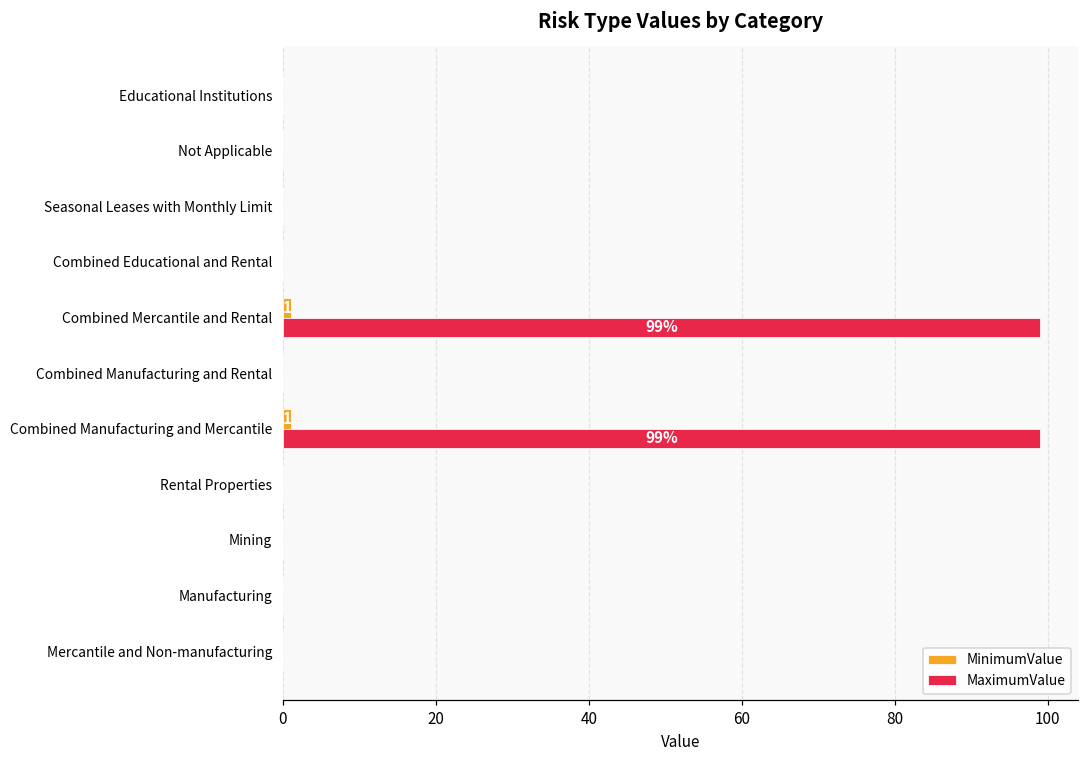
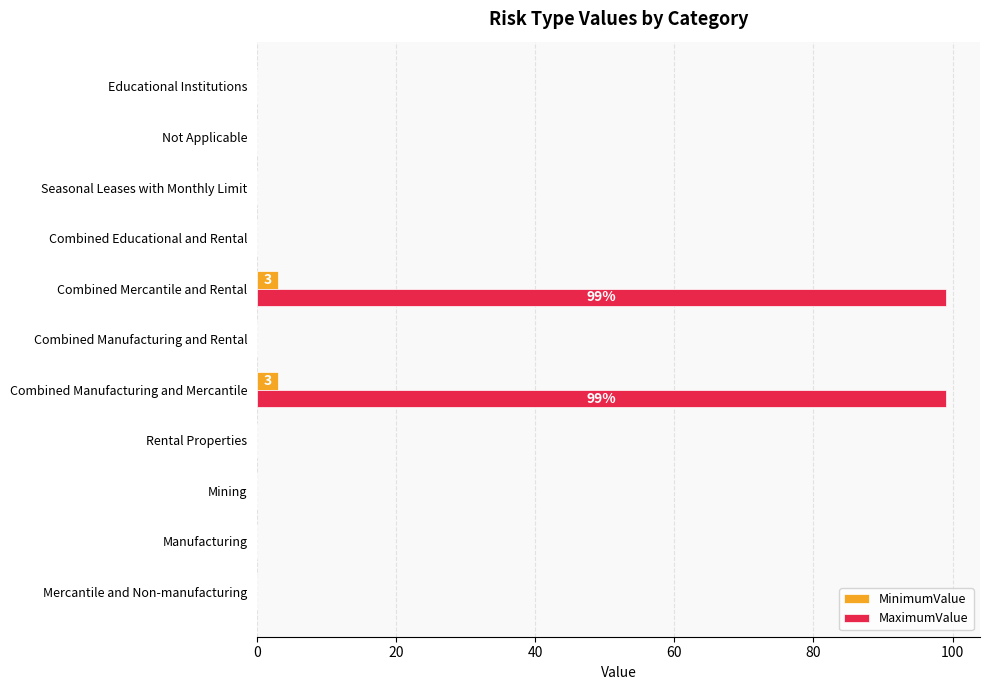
MinimumValue, Combined Mercantile and Rental: 1 -> 3
MinimumValue, Combined Manufacturing and Mercantile: 1 -> 3
